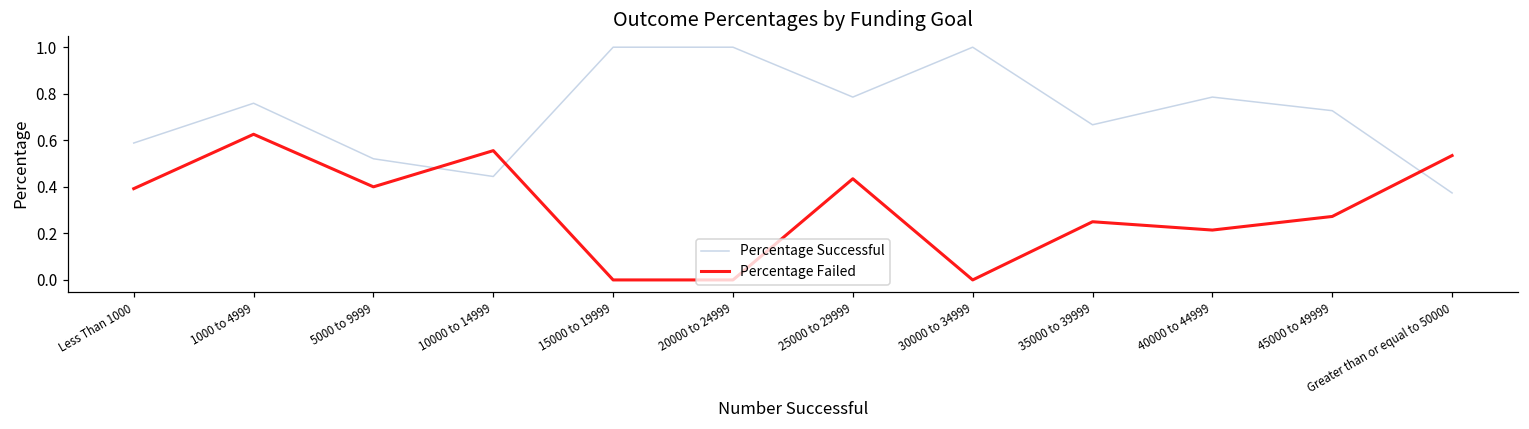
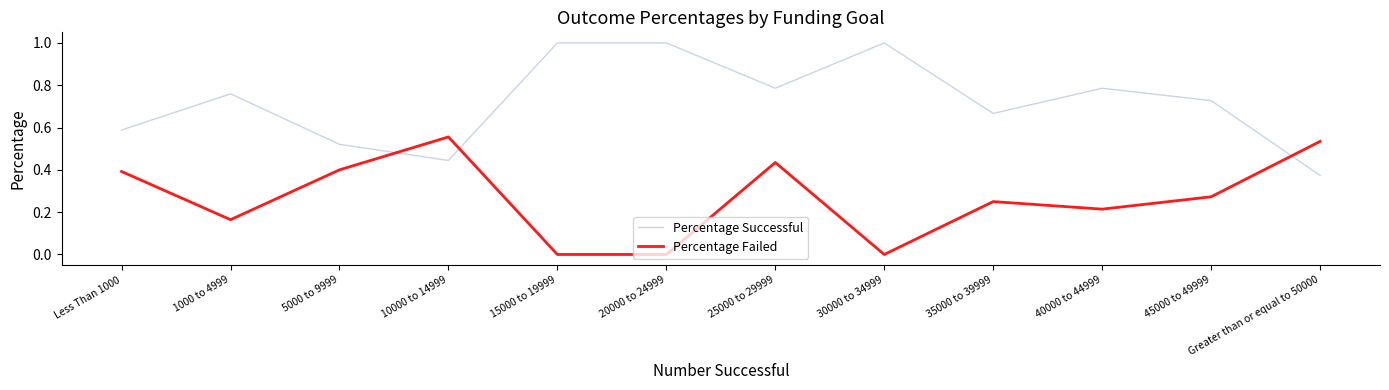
Percentage Failed, 1000 to 4999: 0.63 -> 0.16
